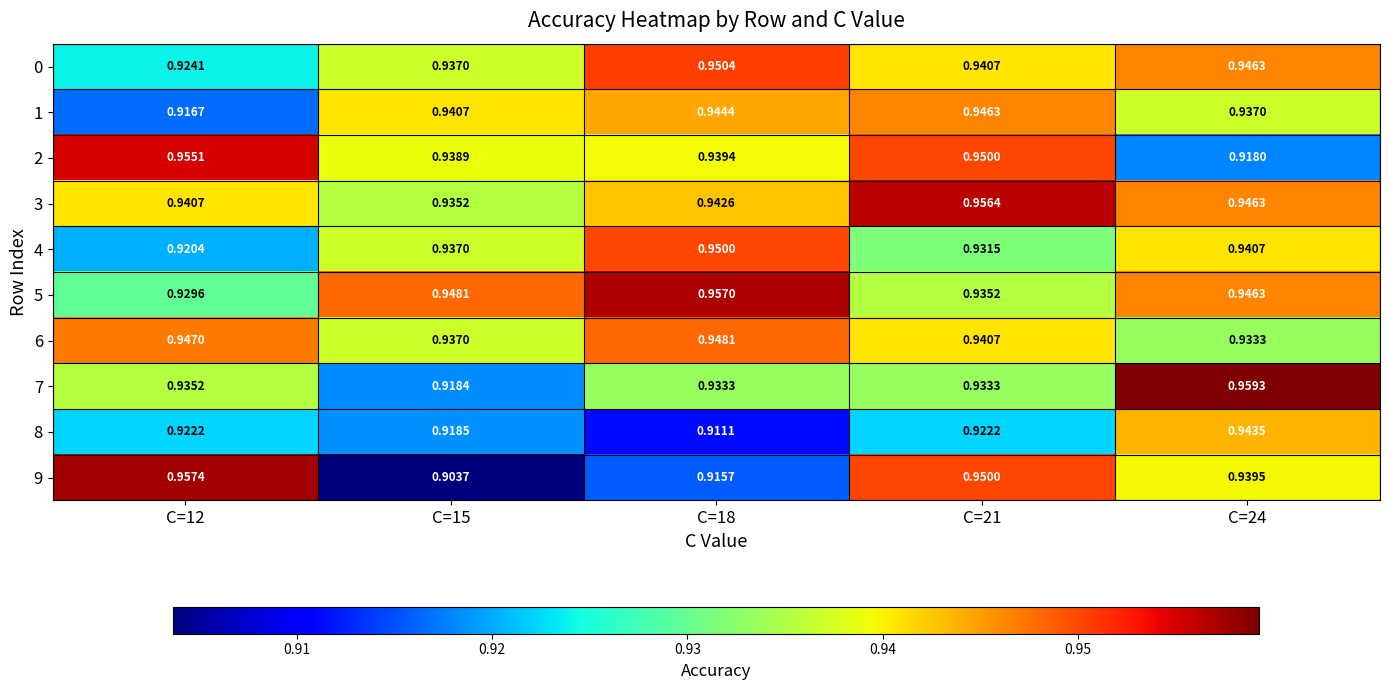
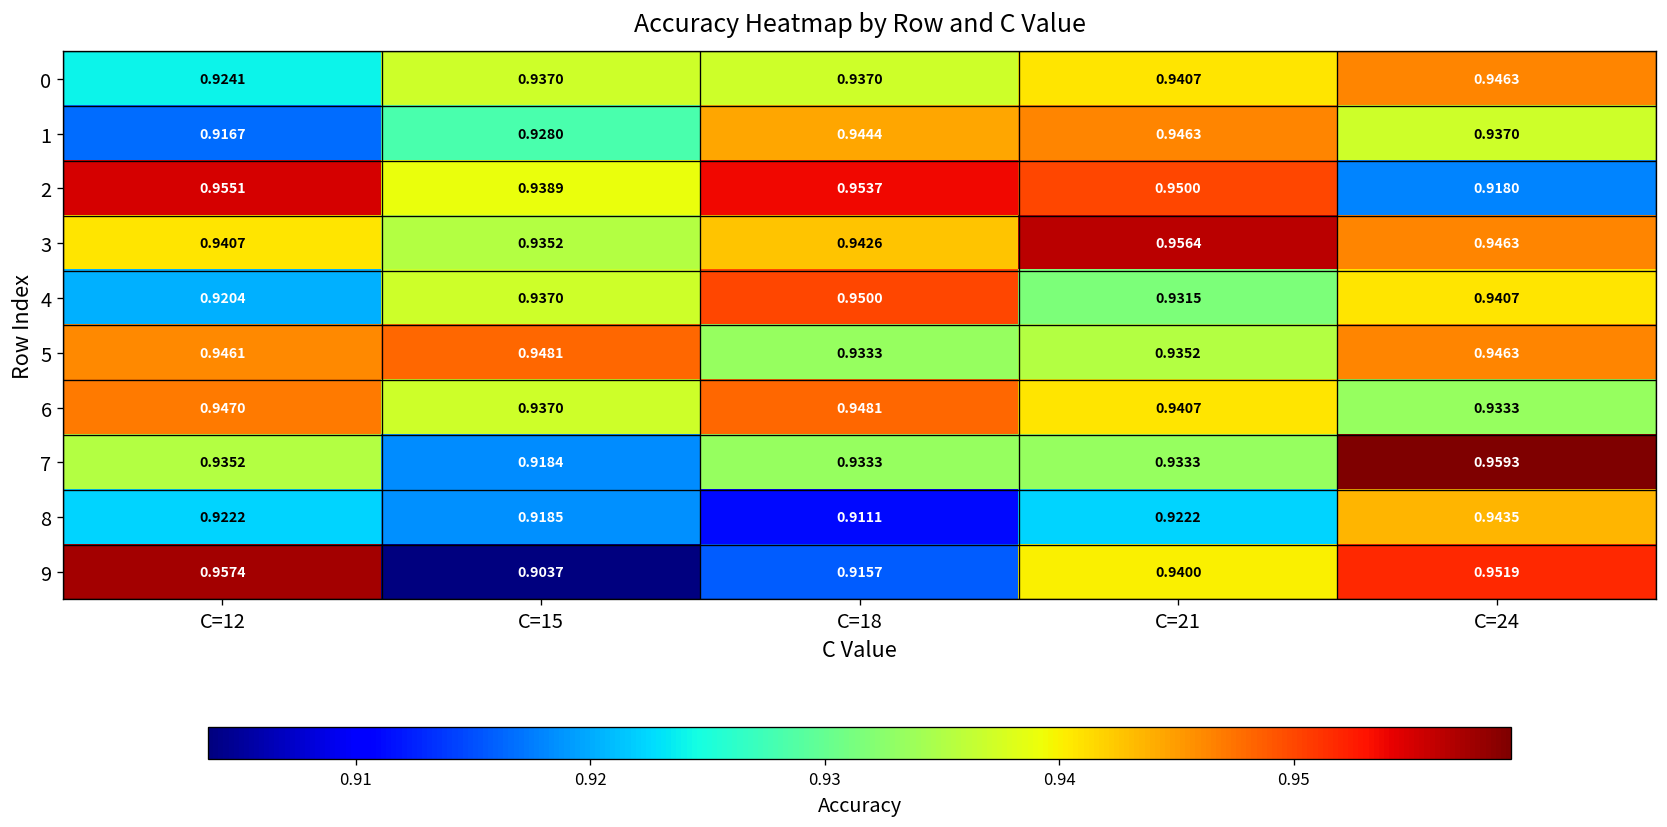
0, C=18: 0.9504 -> 0.9370
1, C=15: 0.9407 -> 0.9280
2, C=18: 0.9394 -> 0.9537
5, C=12: 0.9296 -> 0.9461
5, C=18: 0.9570 -> 0.9333
9, C=21: 0.9500 -> 0.9400
9, C=24: 0.9395 -> 0.9519
